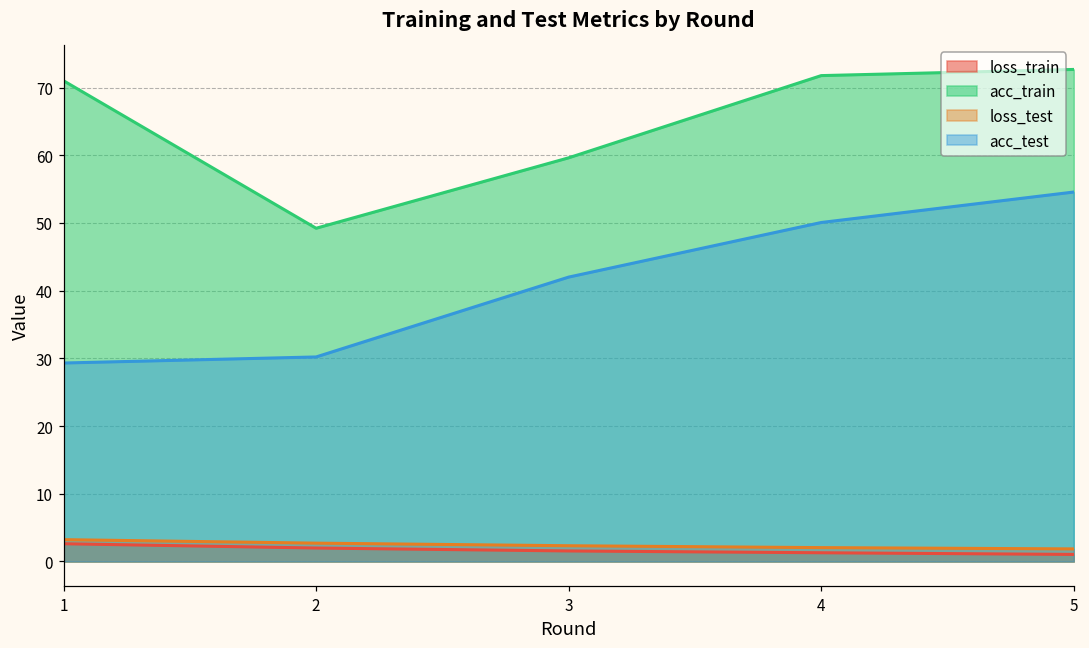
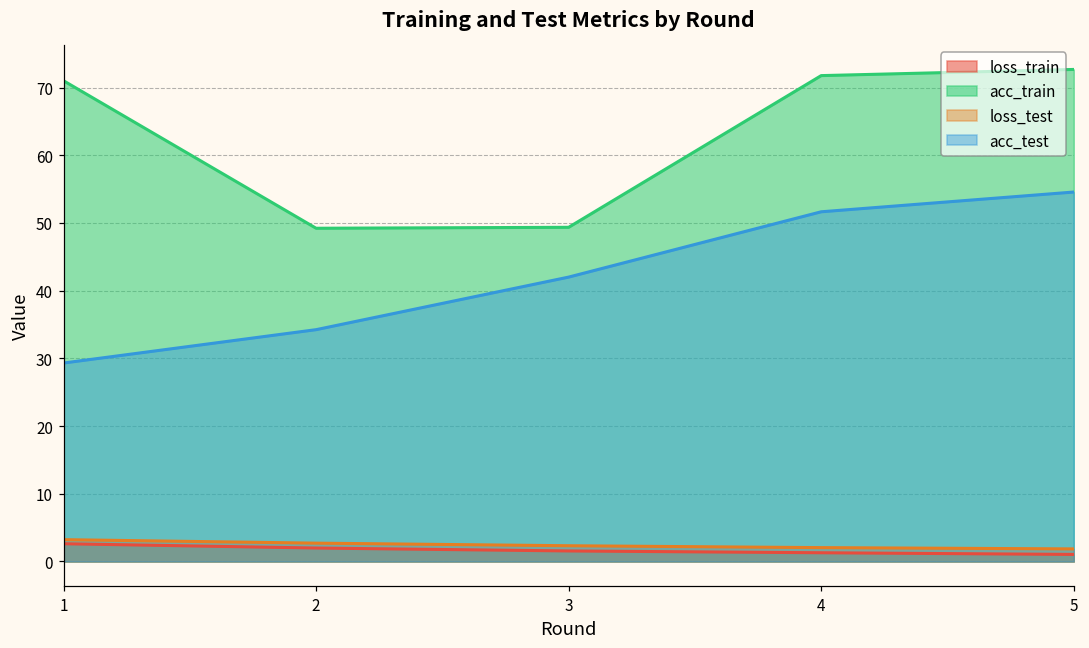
acc_test, 2: 30 -> 34
acc_train, 3: 60 -> 49
acc_test, 4: 50 -> 52
